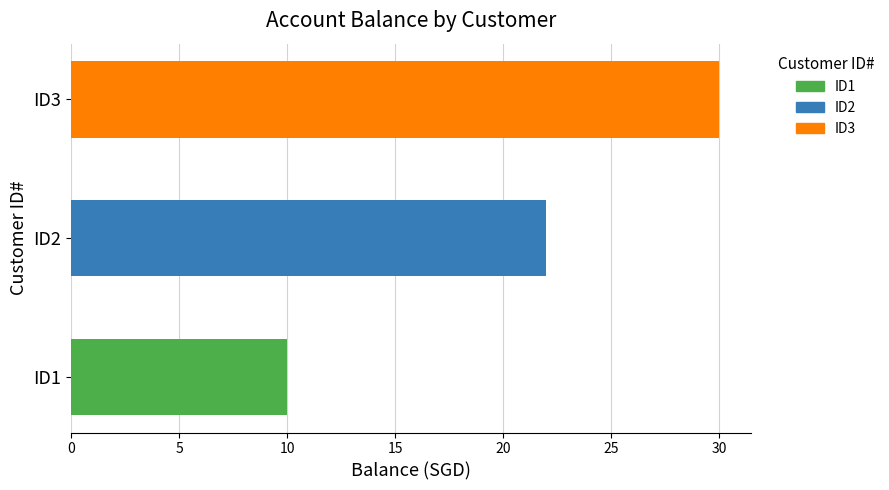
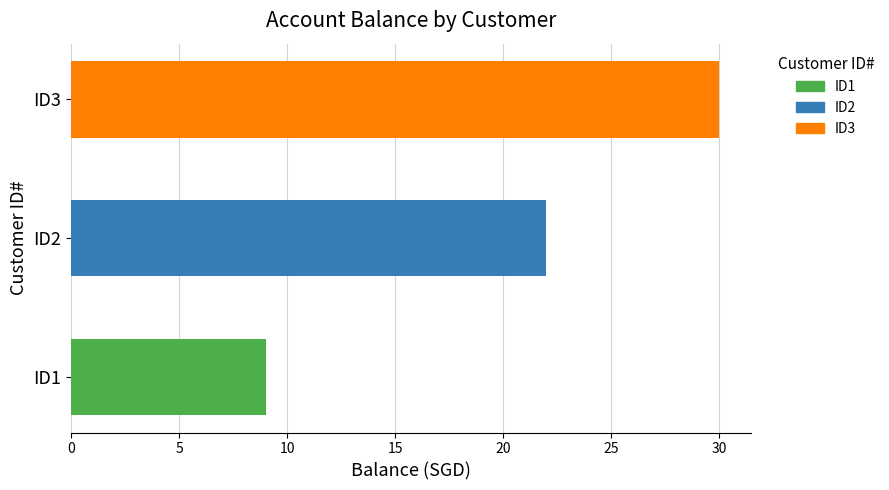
ID1: 10 -> 9
